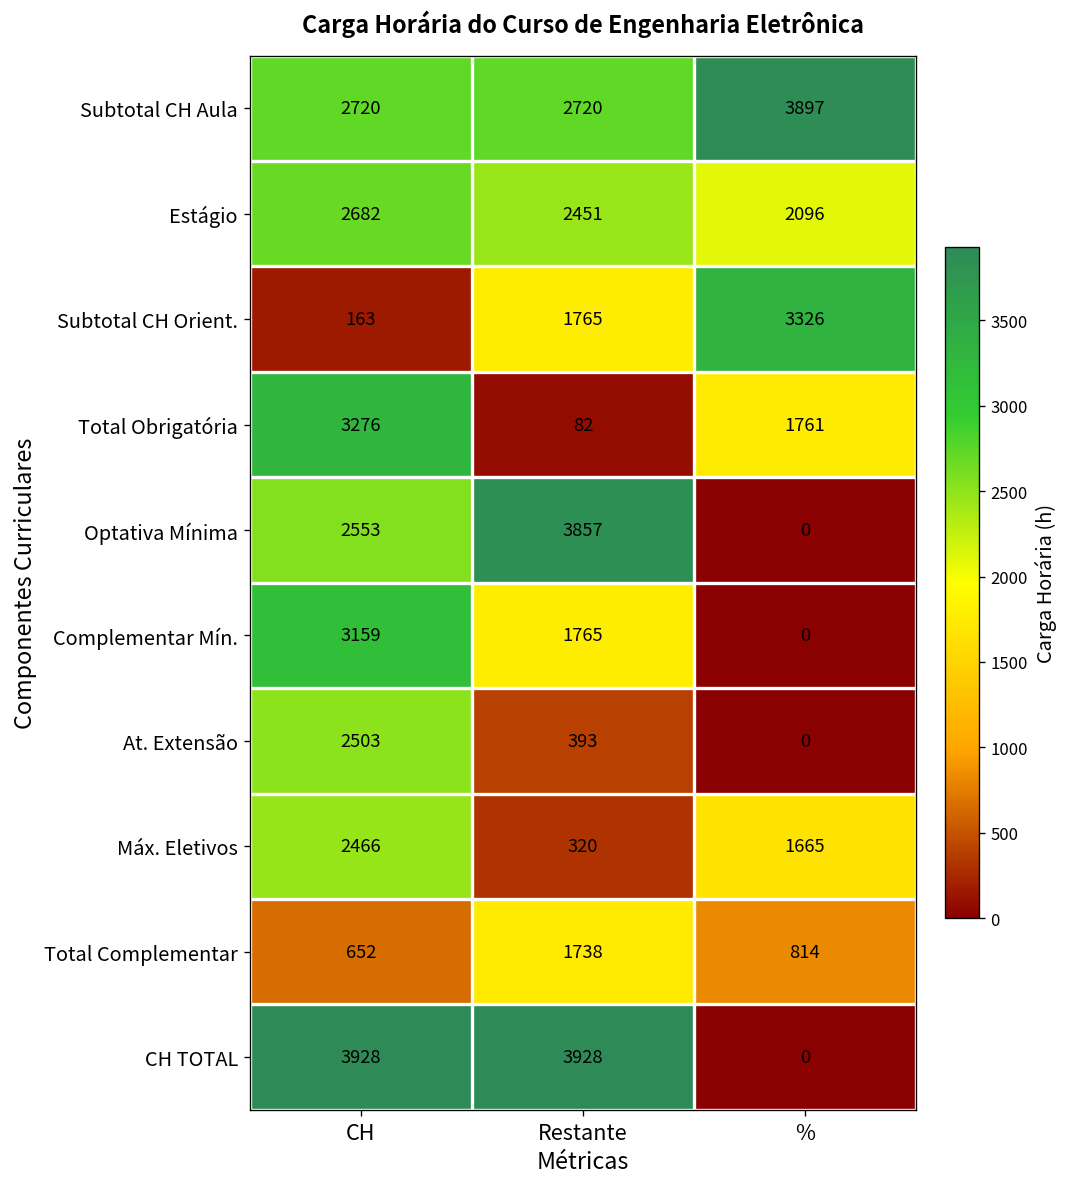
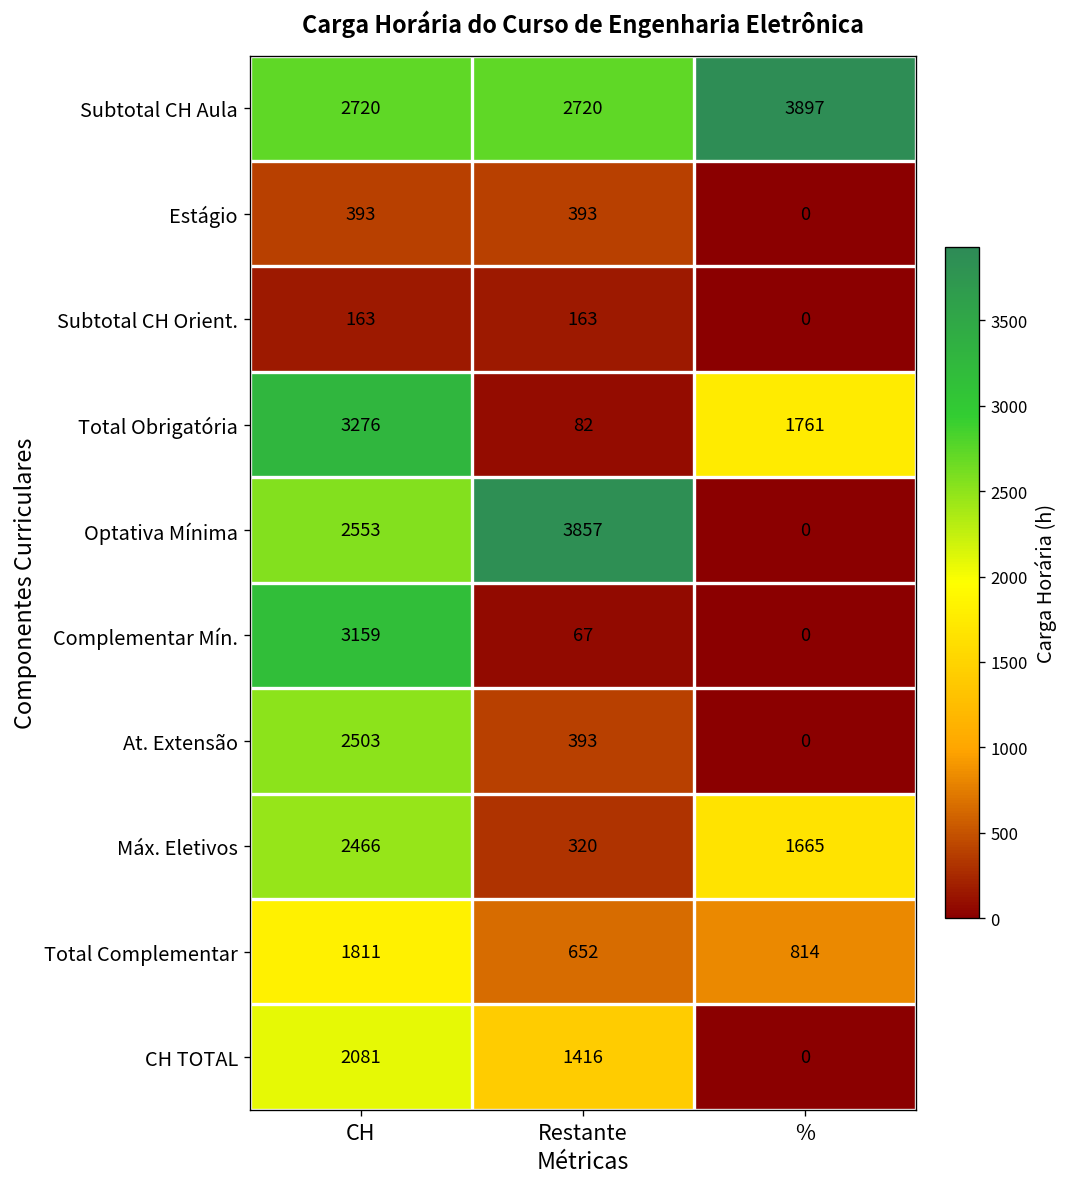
Estágio, CH: 2682 -> 393
Estágio, Restante: 2451 -> 393
Estágio, %: 2096 -> 0
Subtotal CH Orient., Restante: 1765 -> 163
Subtotal CH Orient., %: 3326 -> 0
Complementar Mín., Restante: 1765 -> 67
Total Complementar, CH: 652 -> 1811
Total Complementar, Restante: 1738 -> 652
CH TOTAL, CH: 3928 -> 2081
CH TOTAL, Restante: 3928 -> 1416
